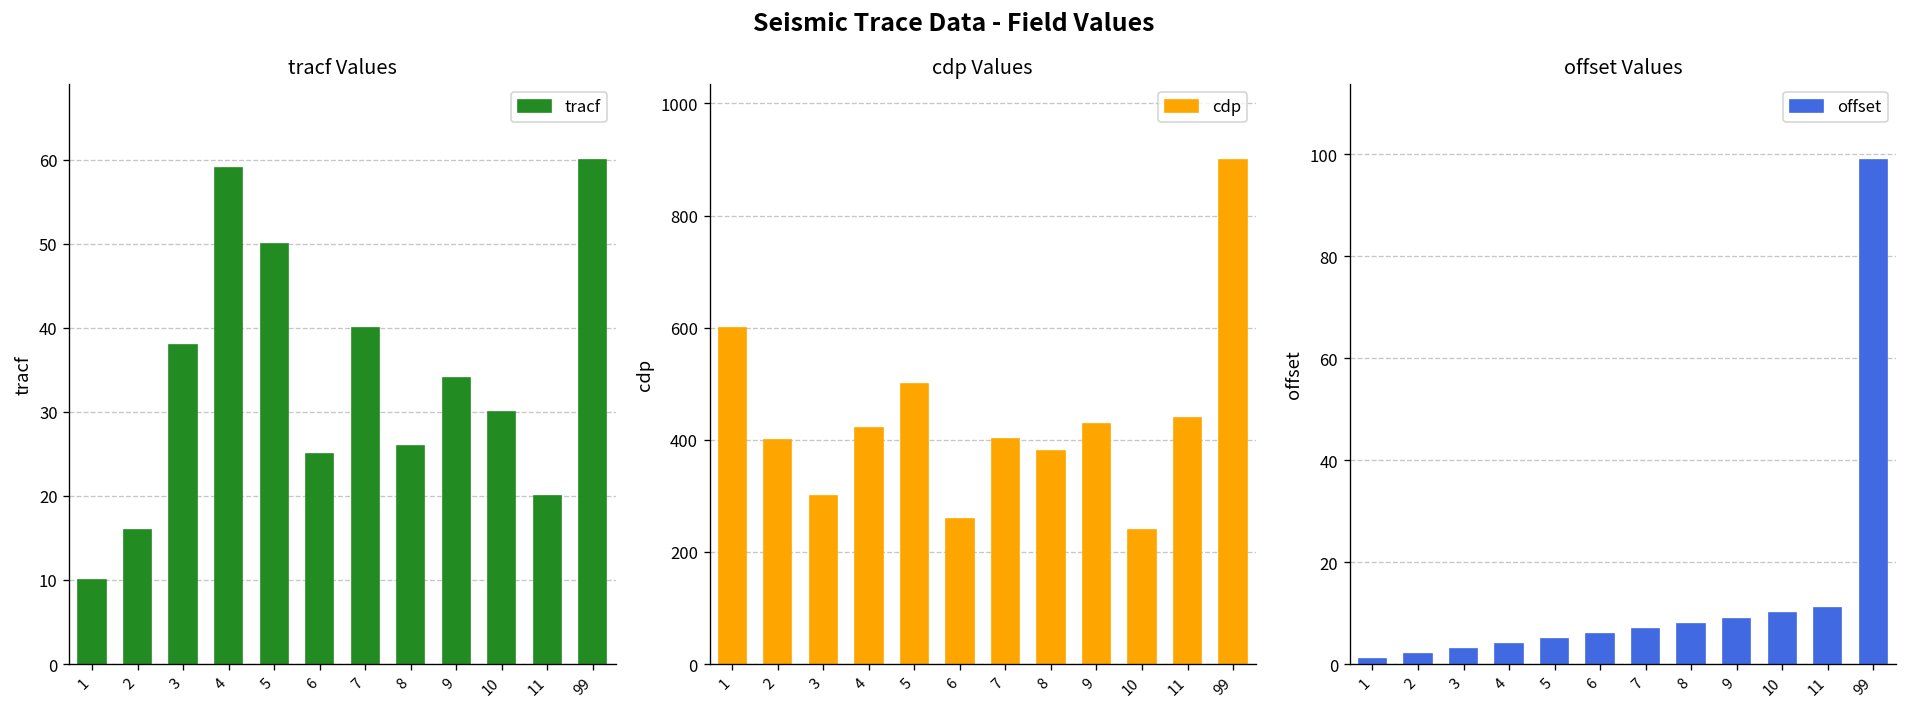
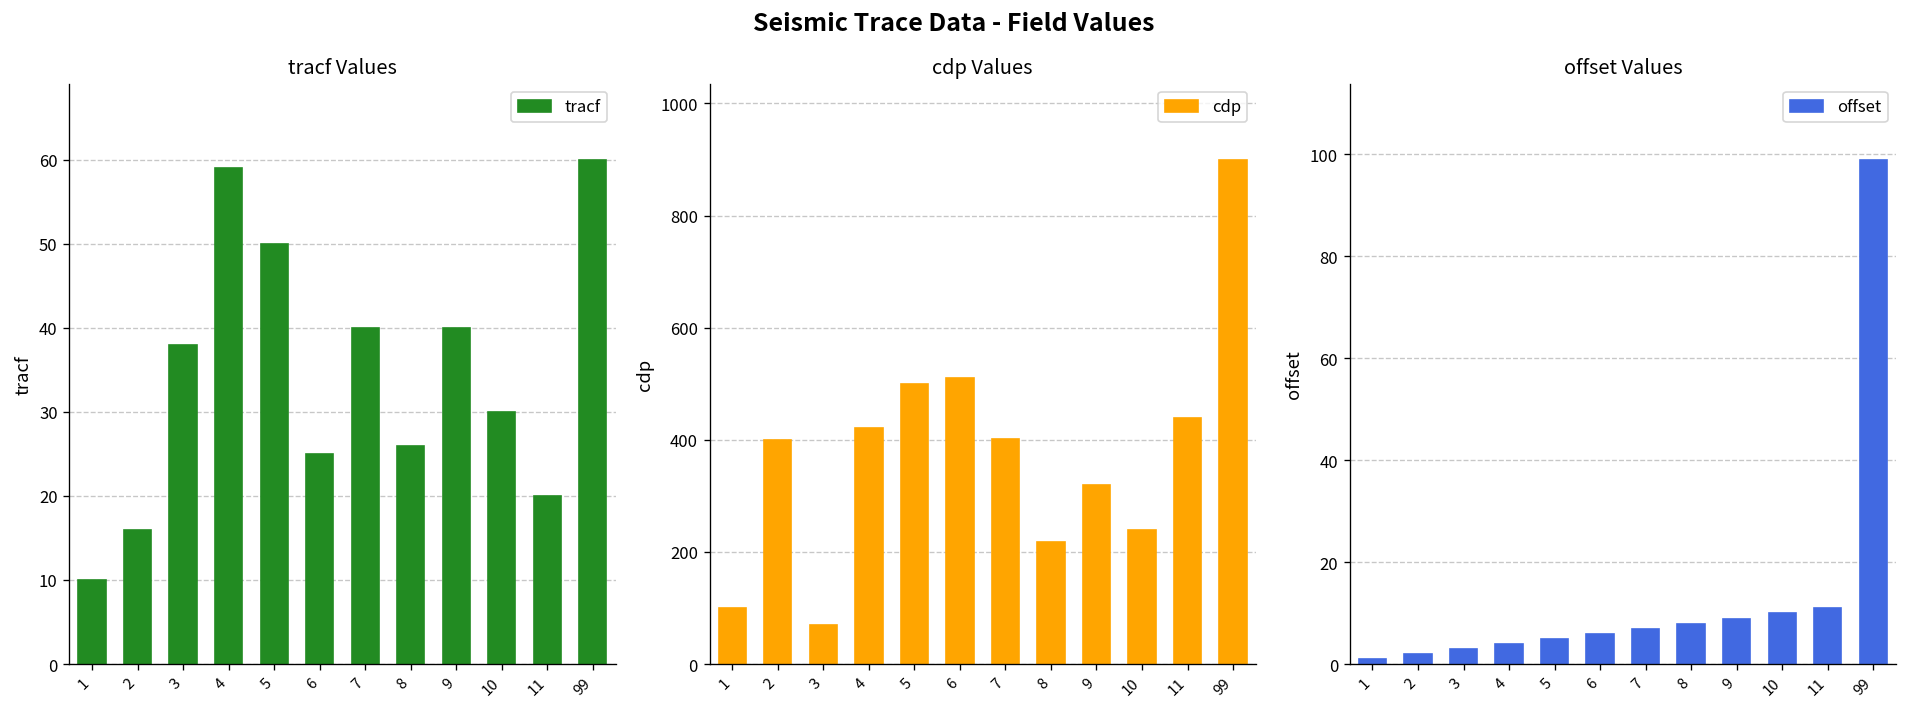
tracf Values, 9: 34 -> 40
cdp Values, 1: 600 -> 100
cdp Values, 3: 300 -> 70
cdp Values, 6: 260 -> 510
cdp Values, 8: 380 -> 220
cdp Values, 9: 430 -> 320
